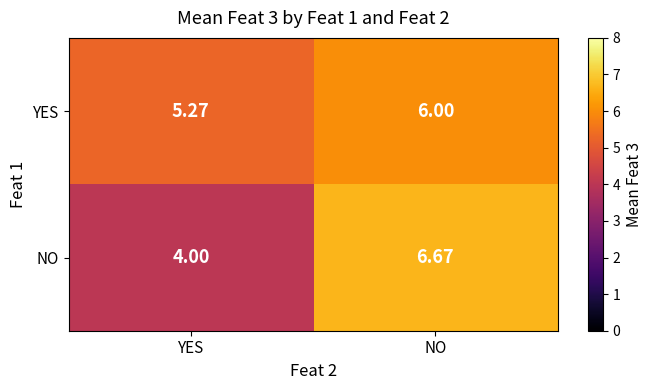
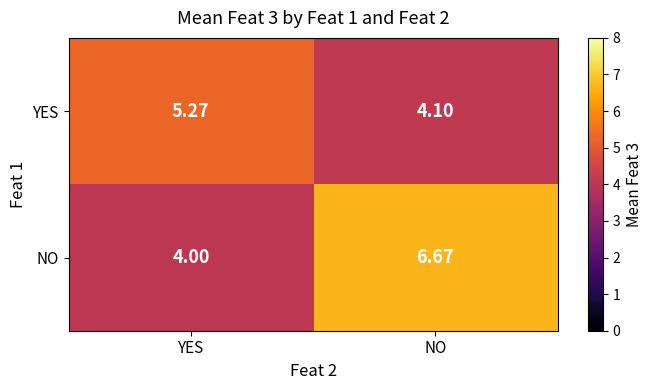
YES, NO: 6.00 -> 4.10
